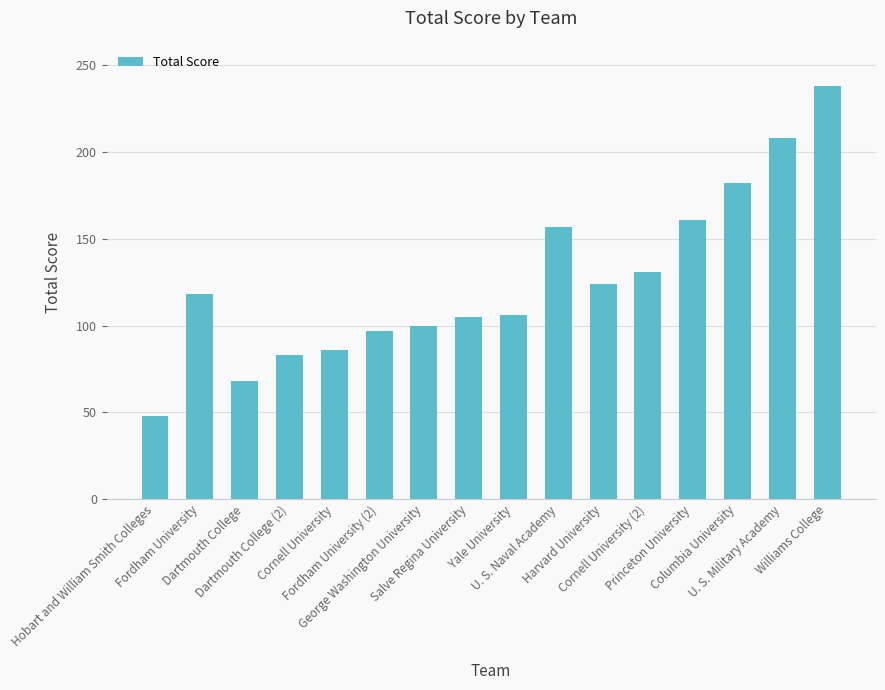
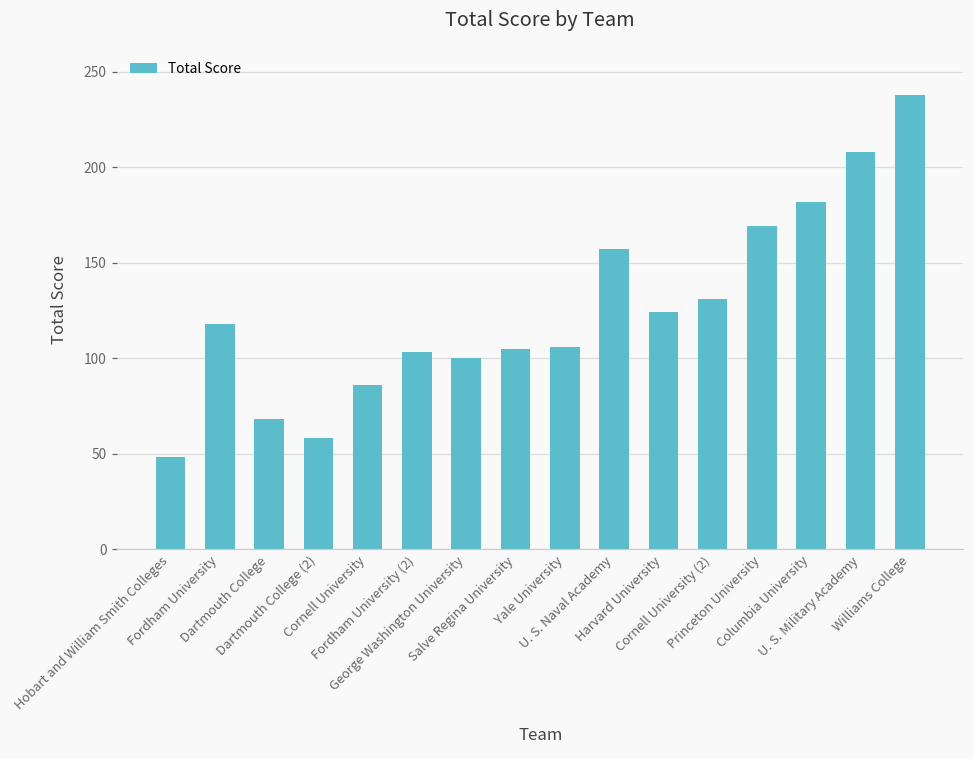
Dartmouth College (2): 83 -> 58
Fordham University (2): 97 -> 103
Princeton University: 161 -> 169
